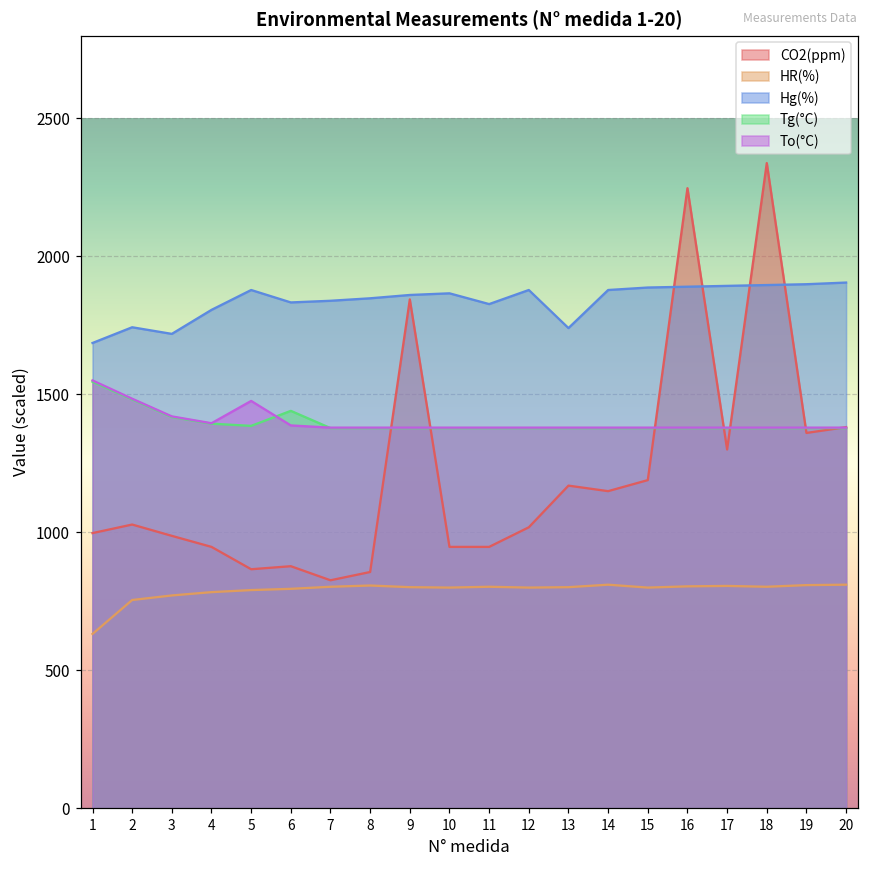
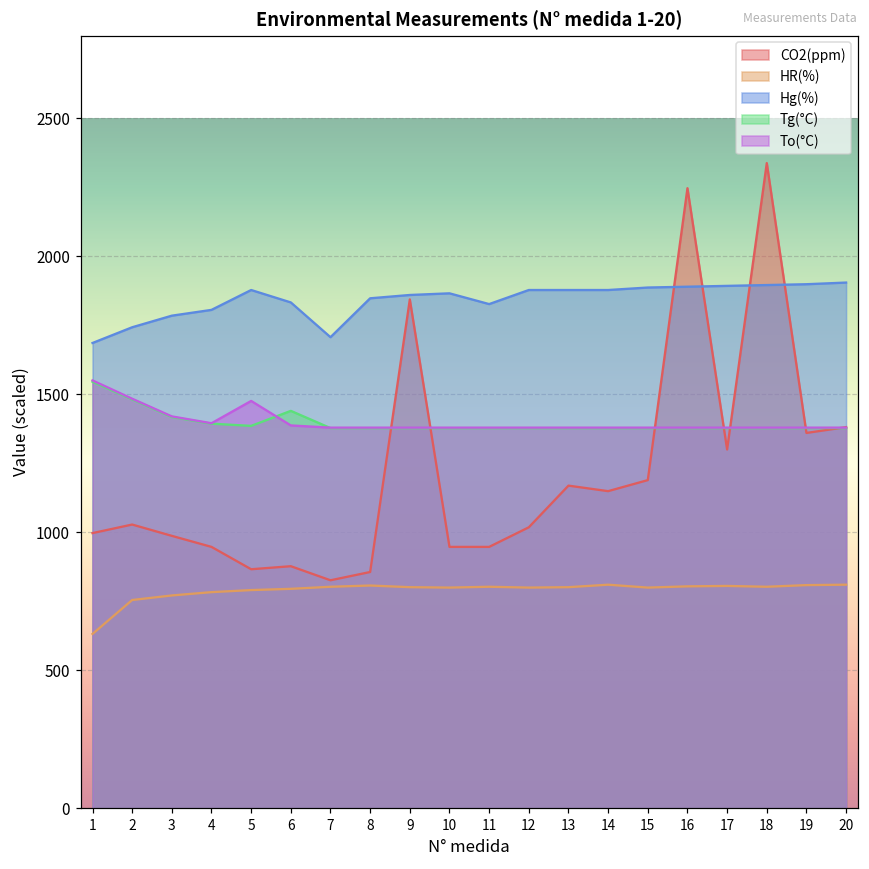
Hg(%), 3: 1720 -> 1790
Hg(%), 7: 1840 -> 1710
Hg(%), 13: 1740 -> 1880
